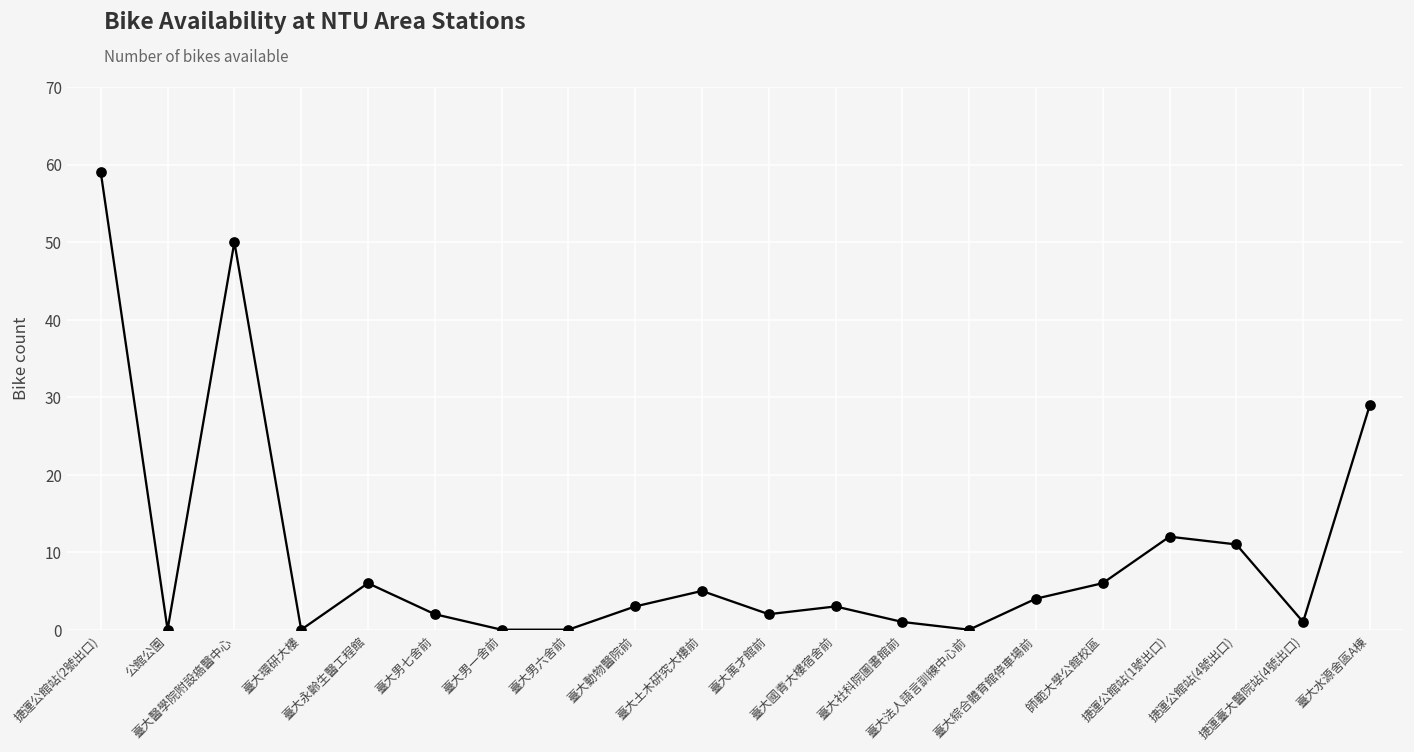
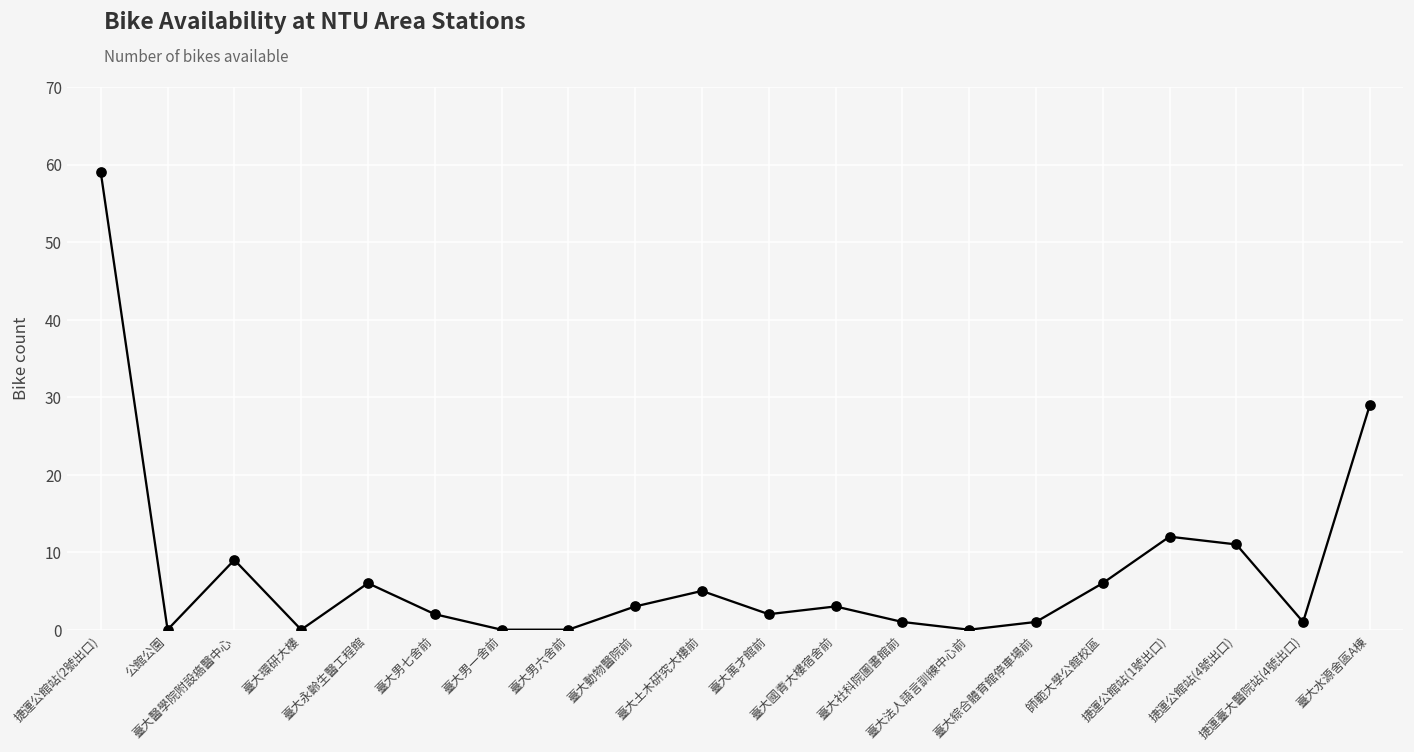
臺大醫學院附設癌醫中心: 50 -> 9
臺大綜合體育館停車場前: 4 -> 1
